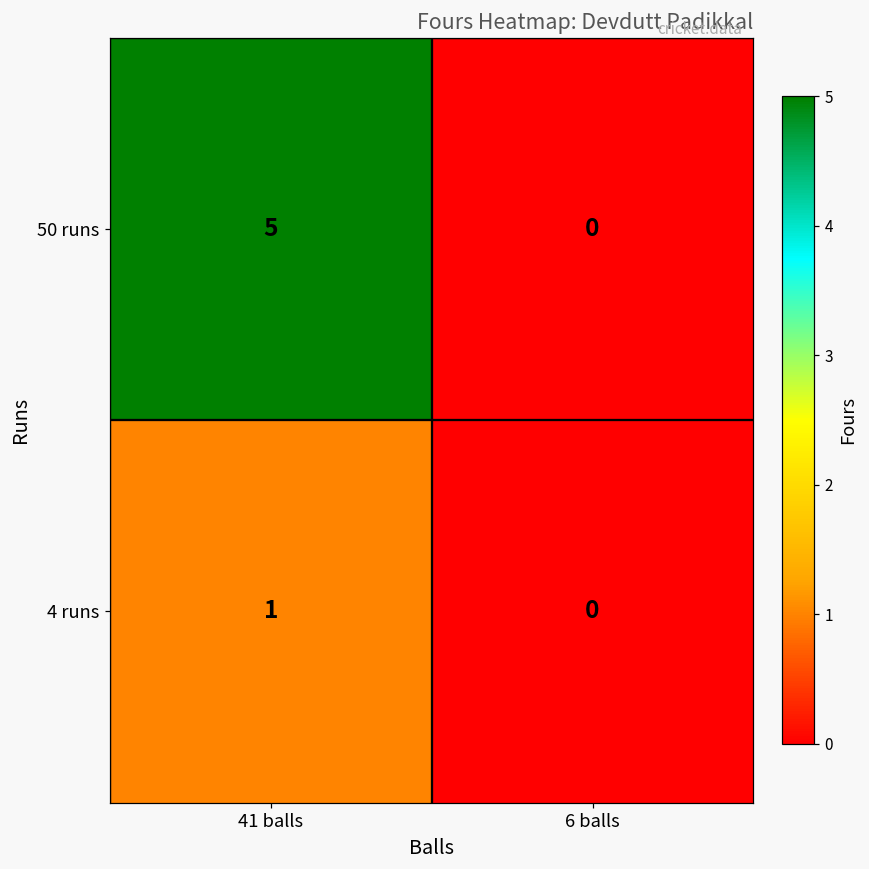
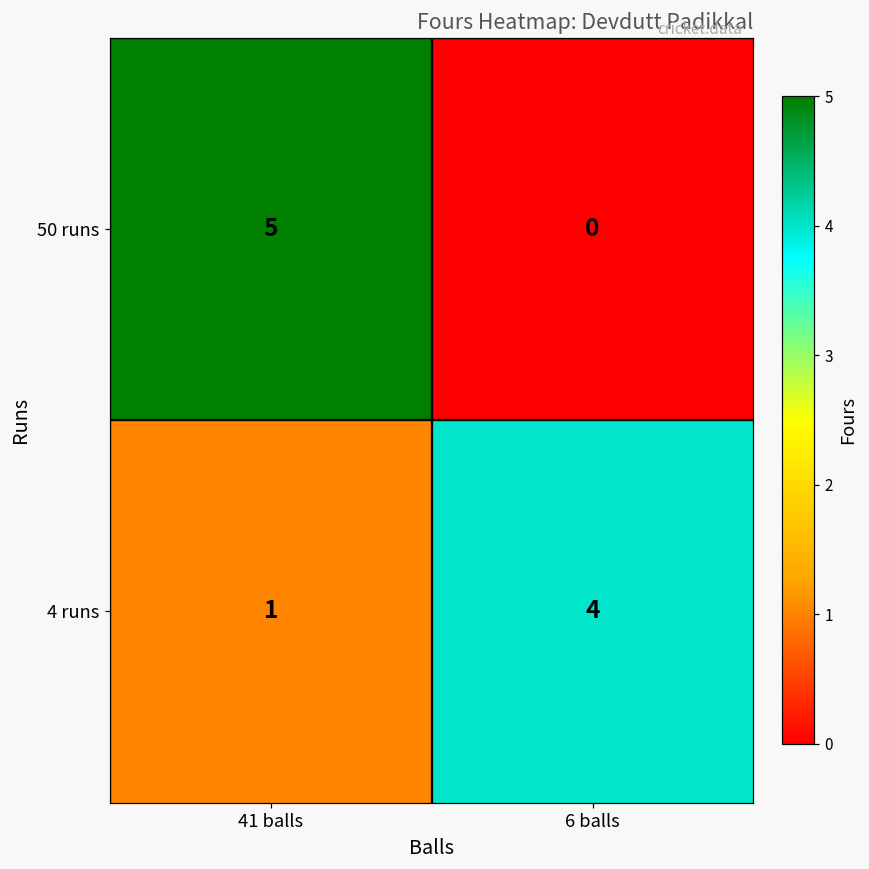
4 runs, 6 balls: 0 -> 4
